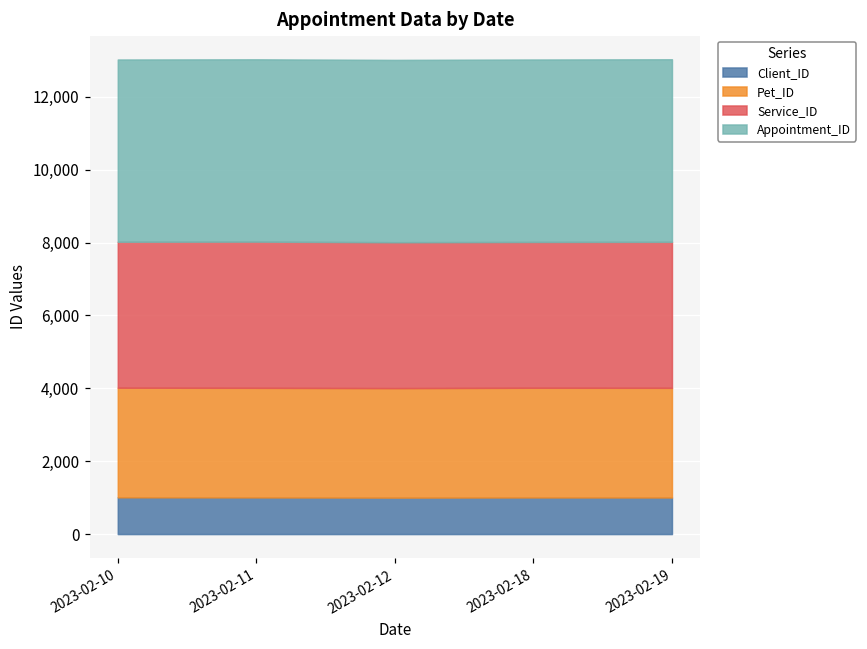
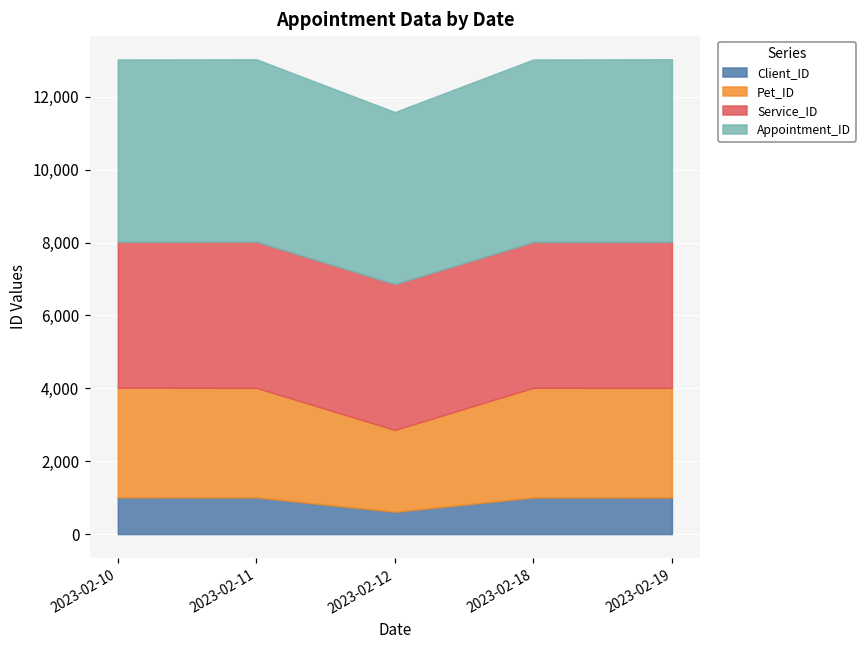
Client_ID, 2023-02-12: 1,000 -> 600
Pet_ID, 2023-02-12: 3,000 -> 2,200
Appointment_ID, 2023-02-12: 5,000 -> 4,700
